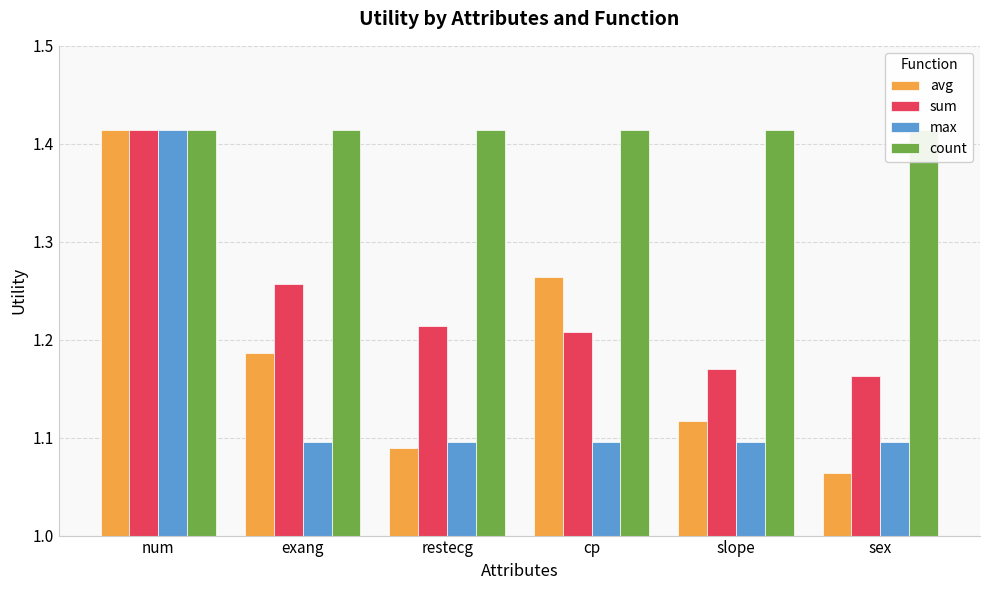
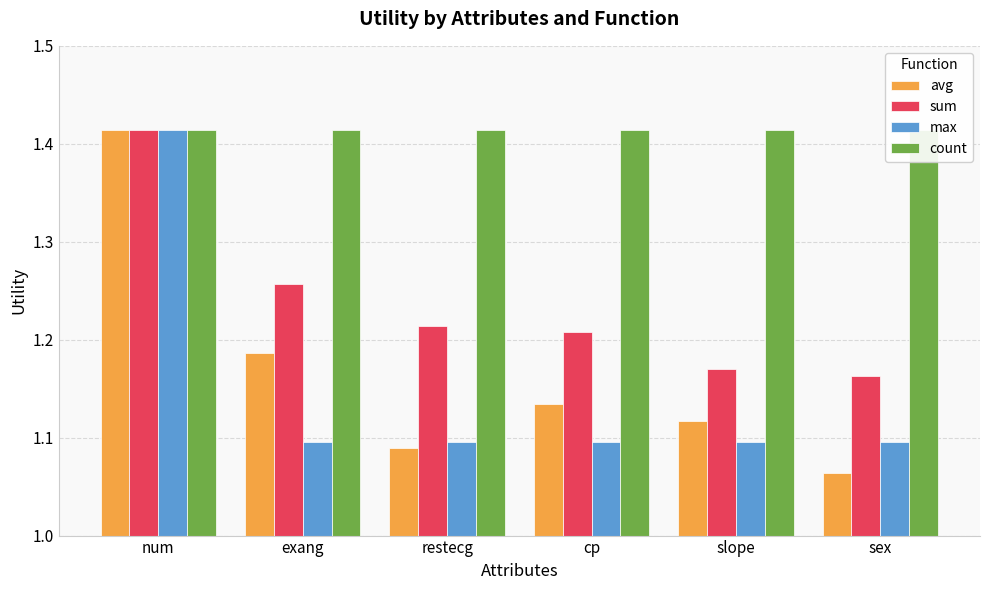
avg, cp: 1.26 -> 1.13
